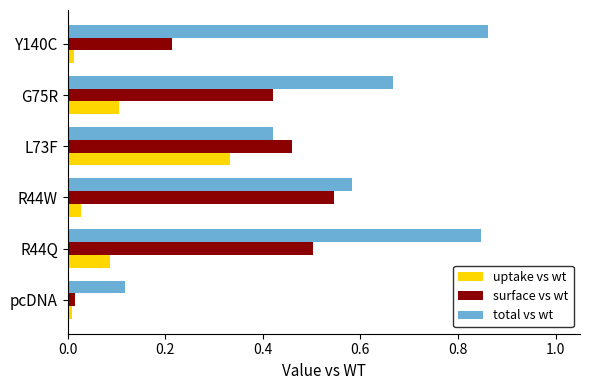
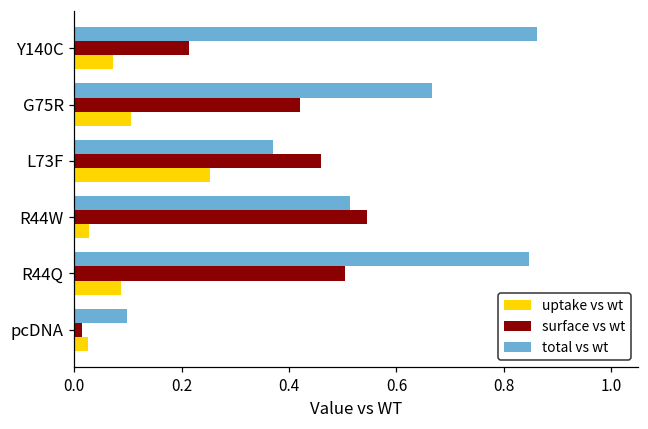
uptake vs wt, Y140C: 0.01 -> 0.07
total vs wt, L73F: 0.42 -> 0.37
uptake vs wt, L73F: 0.33 -> 0.25
total vs wt, R44W: 0.58 -> 0.51
total vs wt, pcDNA: 0.12 -> 0.10
uptake vs wt, pcDNA: 0.01 -> 0.03
